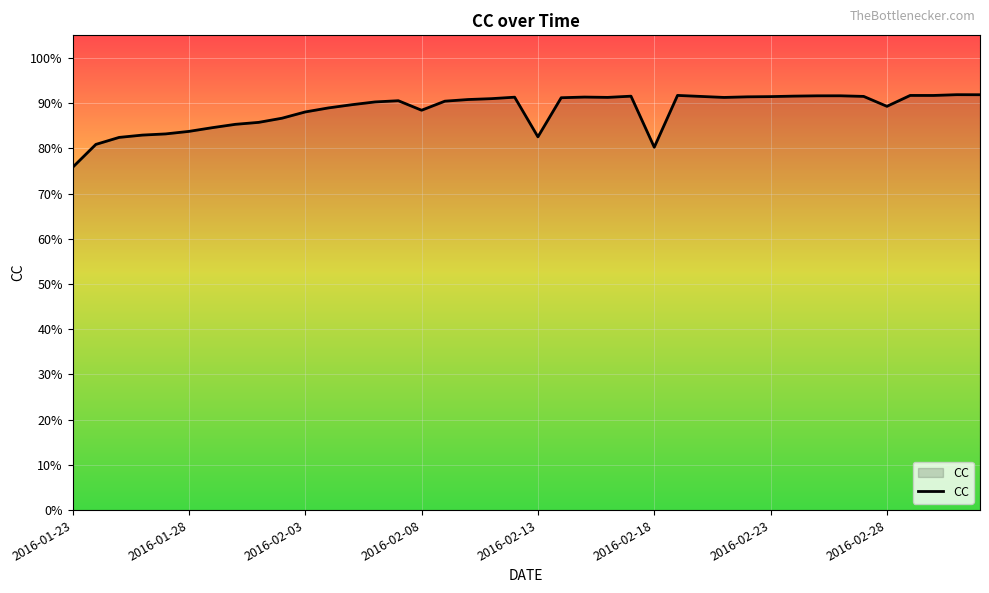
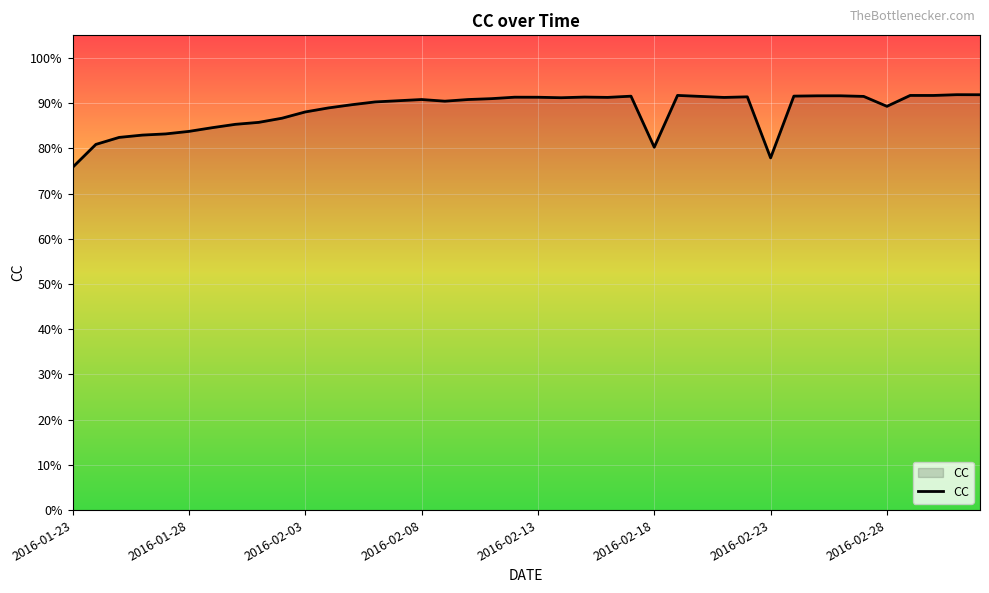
2016-02-08: 88% -> 91%
2016-02-13: 83% -> 91%
2016-02-23: 91% -> 78%
